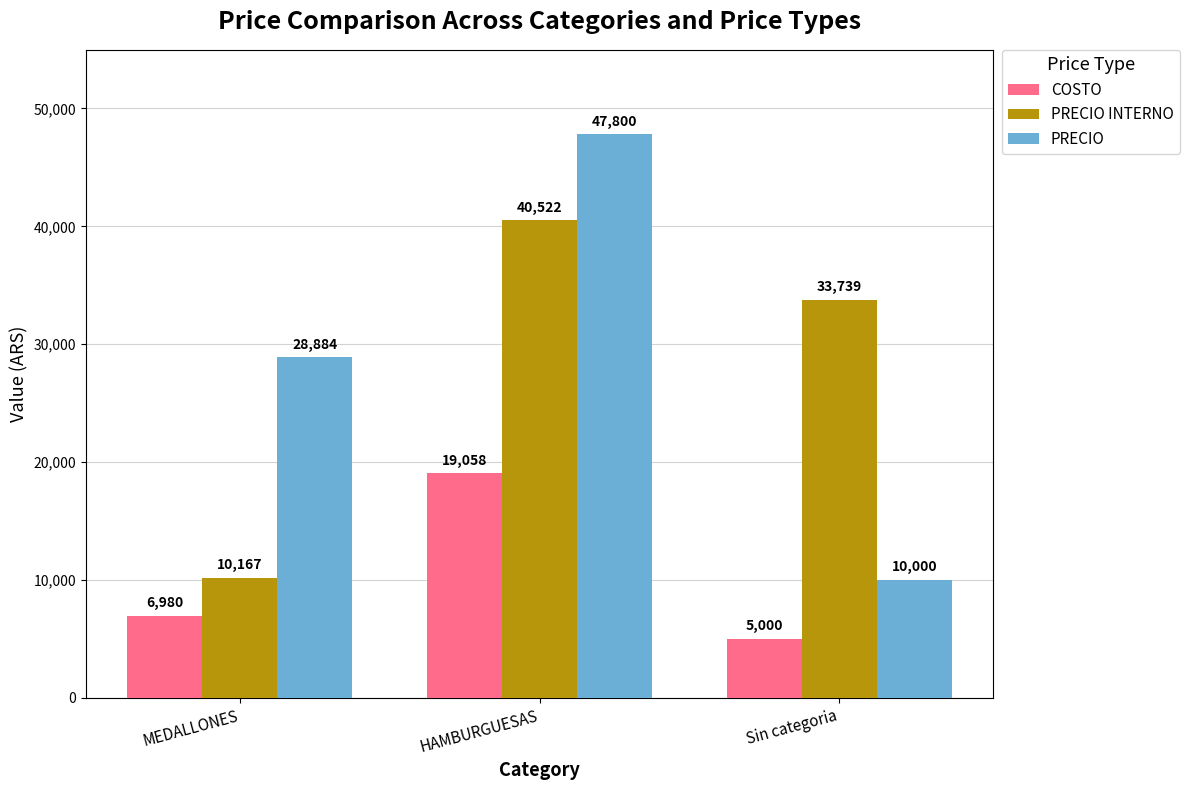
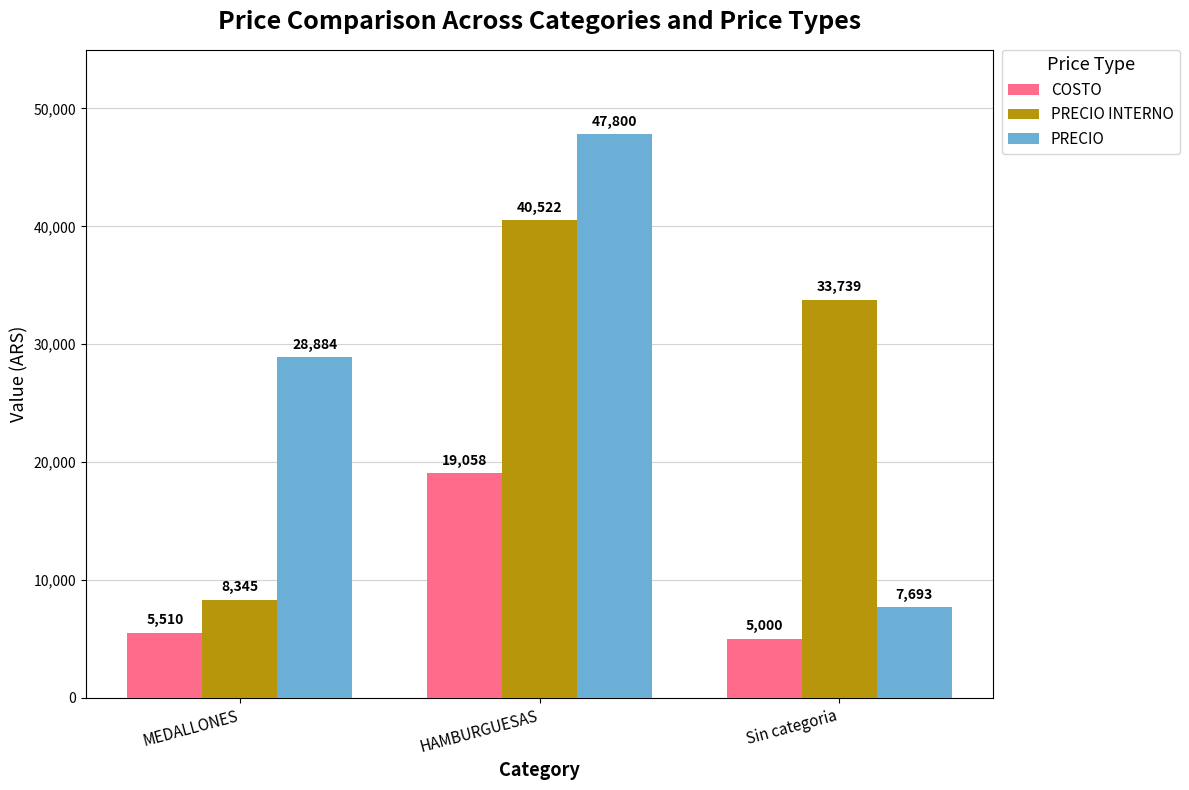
COSTO, MEDALLONES: 6,980 -> 5,510
PRECIO INTERNO, MEDALLONES: 10,167 -> 8,345
PRECIO, Sin categoria: 10,000 -> 7,693
